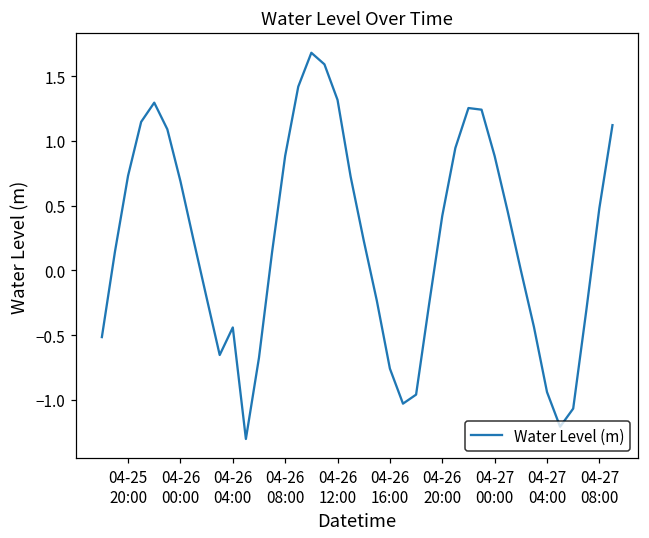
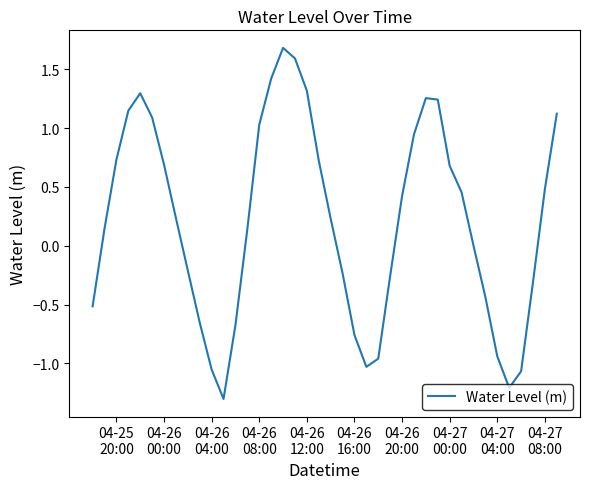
04-26 04:00: -0.44 -> -1.05
04-26 08:00: 0.89 -> 1.03
04-27 00:00: 0.88 -> 0.68
